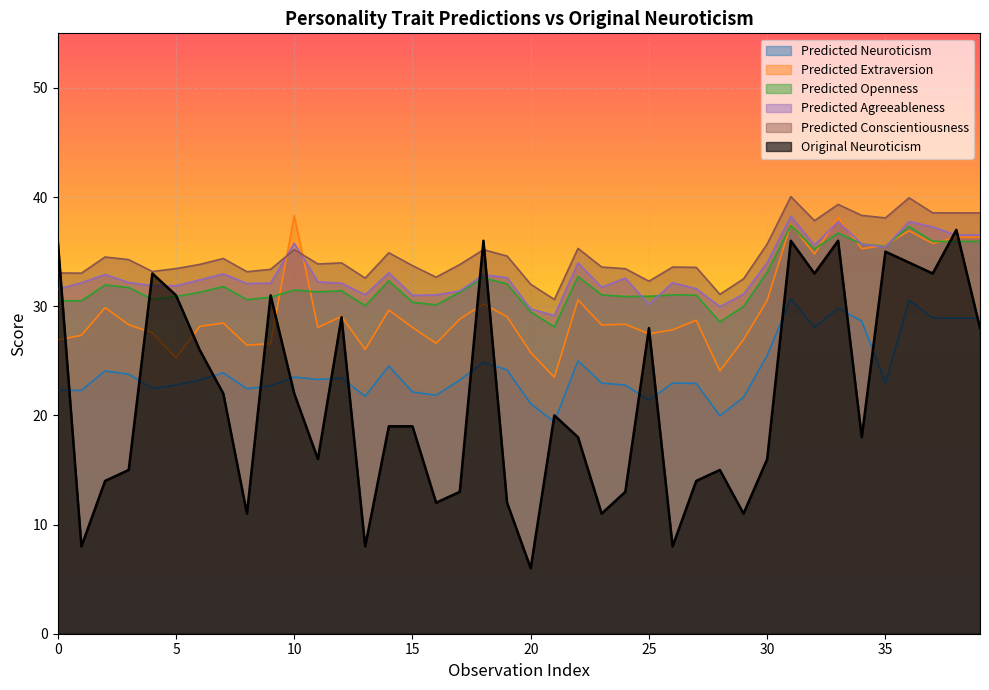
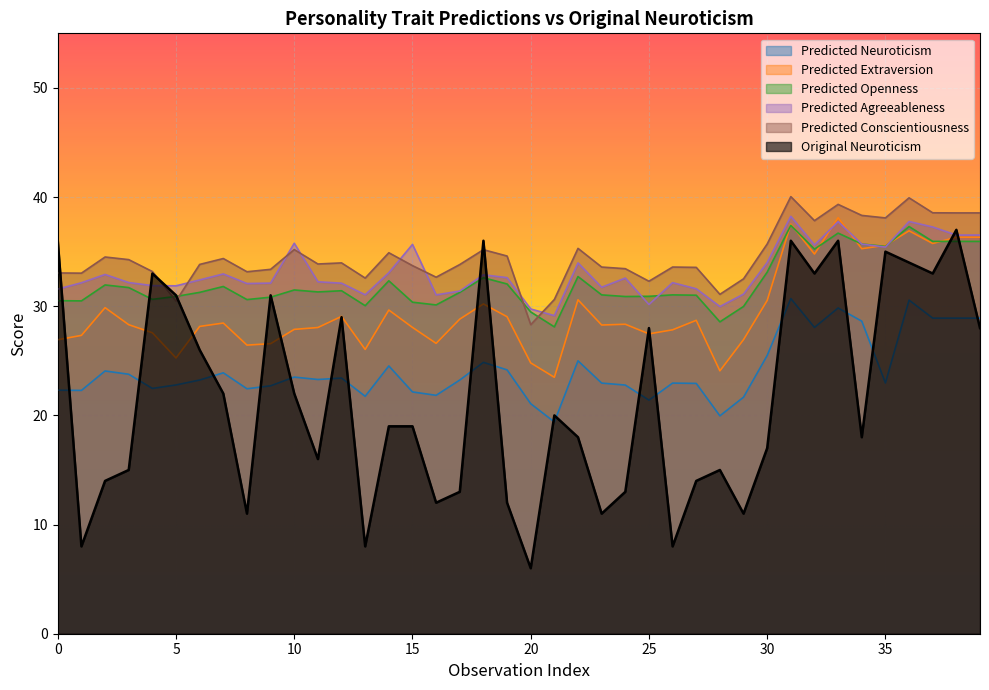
Predicted Conscientiousness, 5: 33.5 -> 30.5
Predicted Extraversion, 10: 38.3 -> 27.9
Predicted Agreeableness, 15: 31.0 -> 35.7
Predicted Extraversion, 20: 25.8 -> 24.8
Predicted Conscientiousness, 20: 32.0 -> 28.3
Original Neuroticism, 30: 16 -> 17
